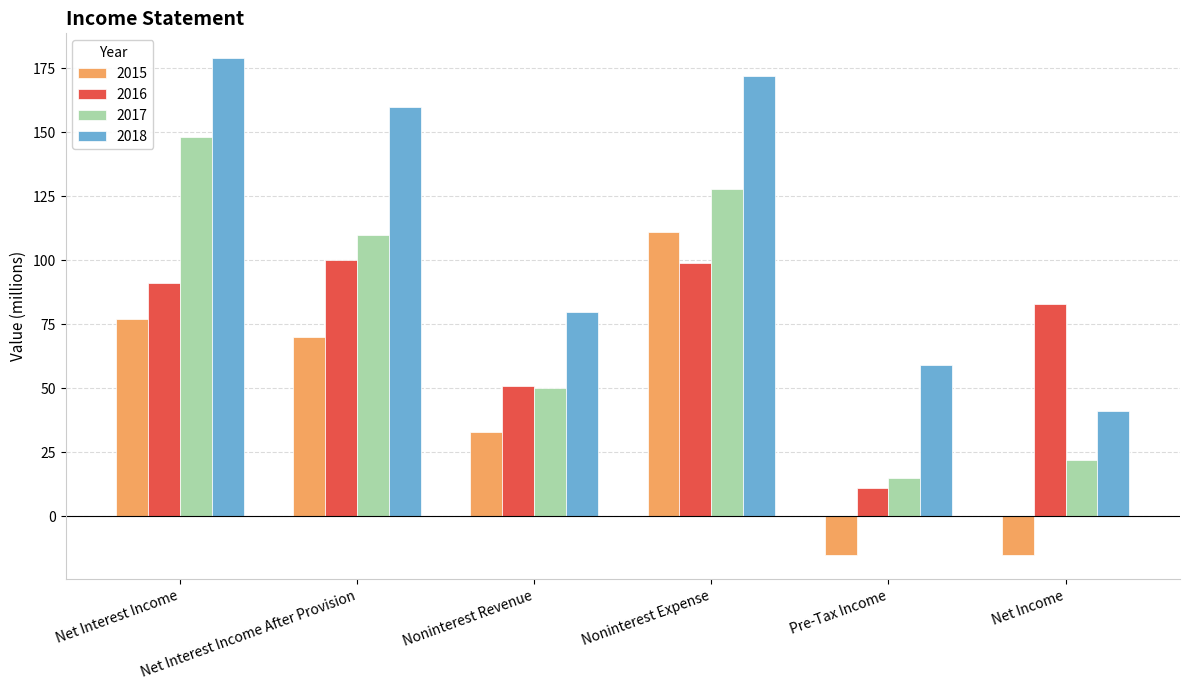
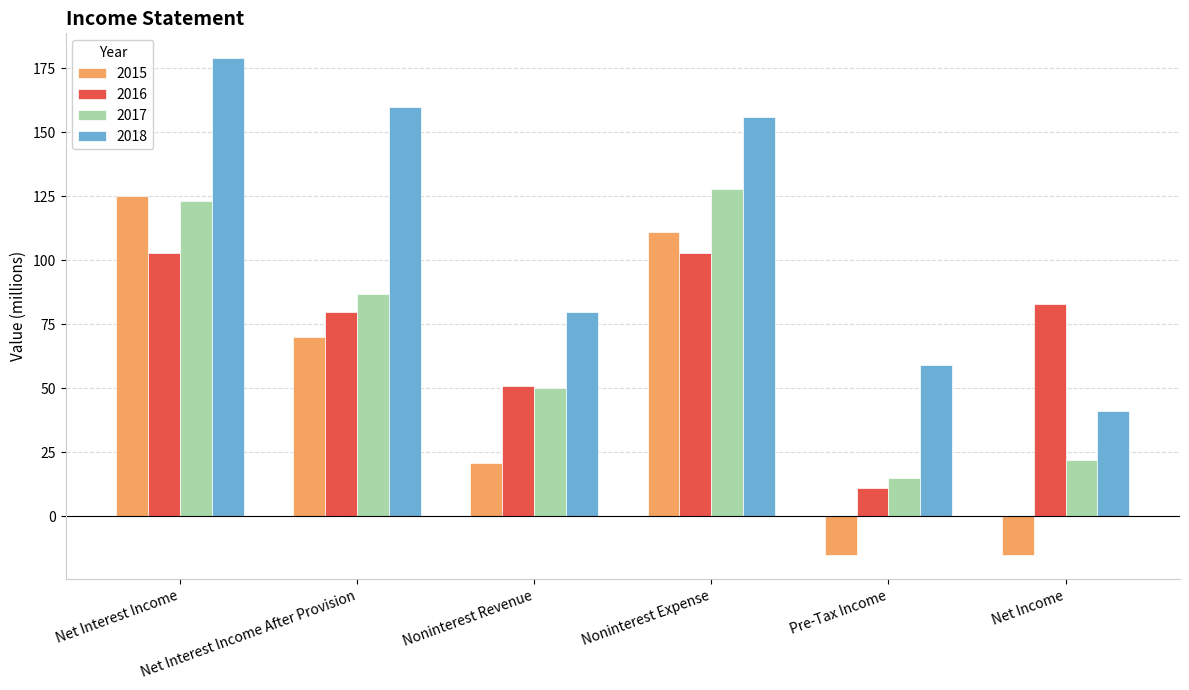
2015, Net Interest Income: 77 -> 125
2016, Net Interest Income: 91 -> 103
2017, Net Interest Income: 148 -> 123
2016, Net Interest Income After Provision: 100 -> 80
2017, Net Interest Income After Provision: 110 -> 87
2015, Noninterest Revenue: 33 -> 21
2016, Noninterest Expense: 99 -> 103
2018, Noninterest Expense: 172 -> 156
